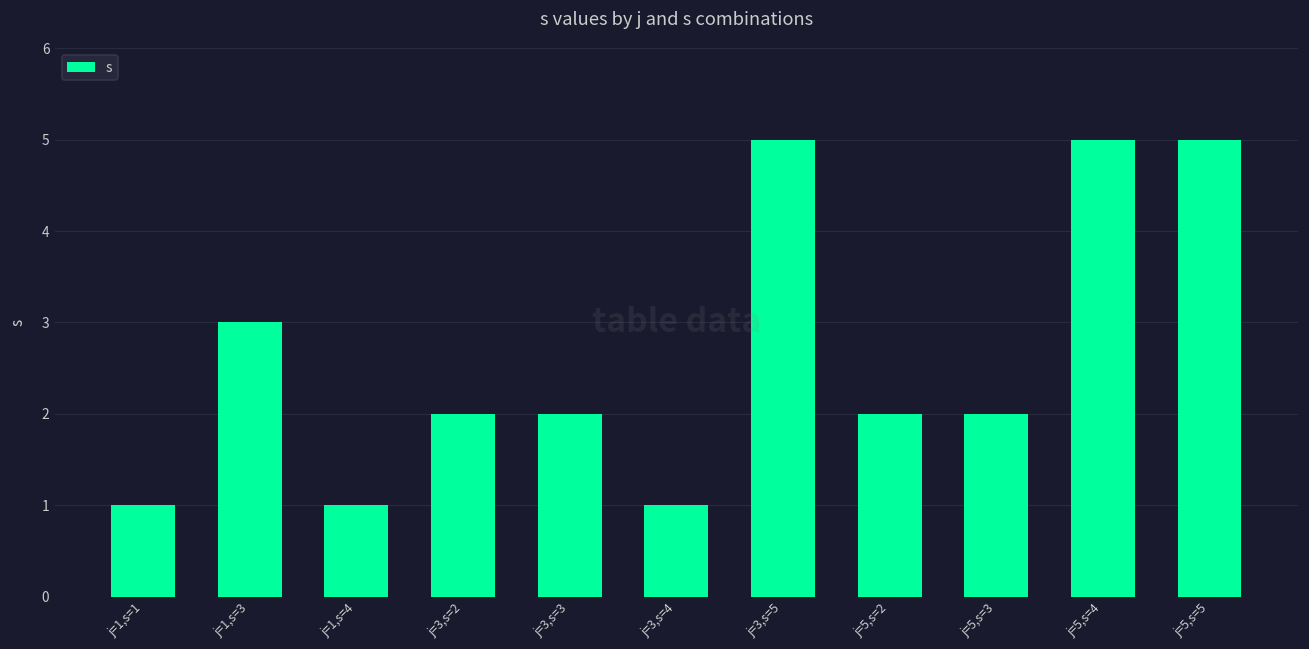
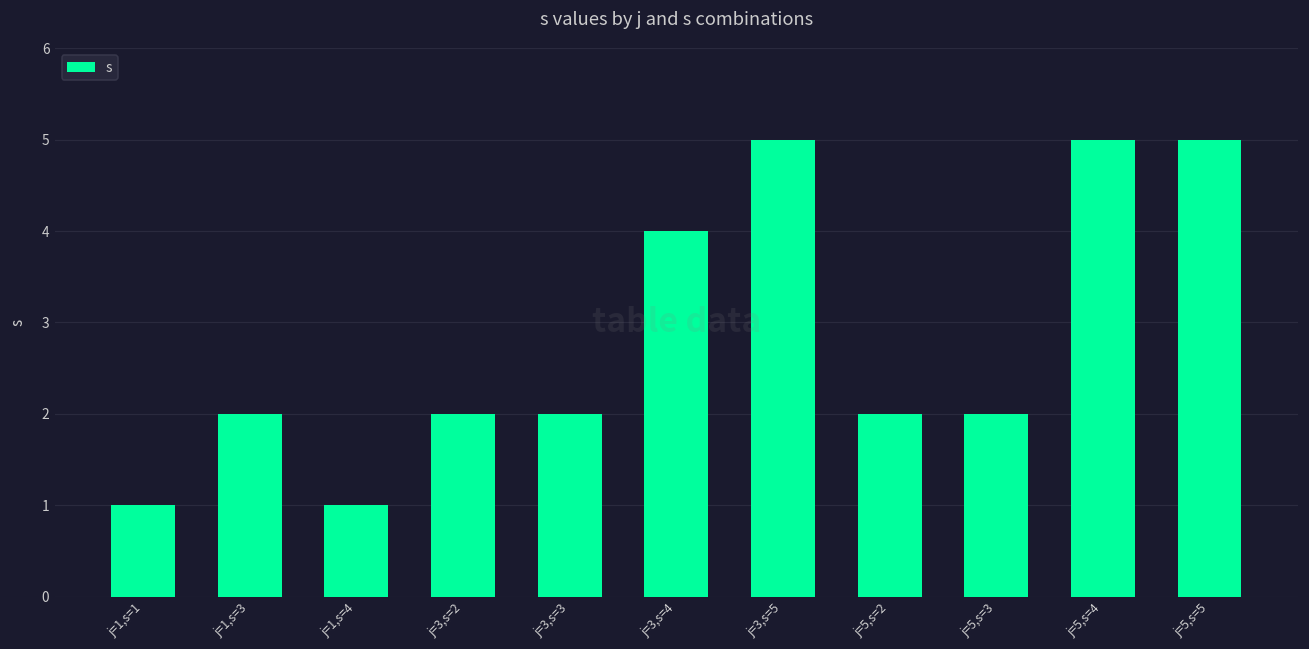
j=1,s=3: 3 -> 2
j=3,s=4: 1 -> 4
